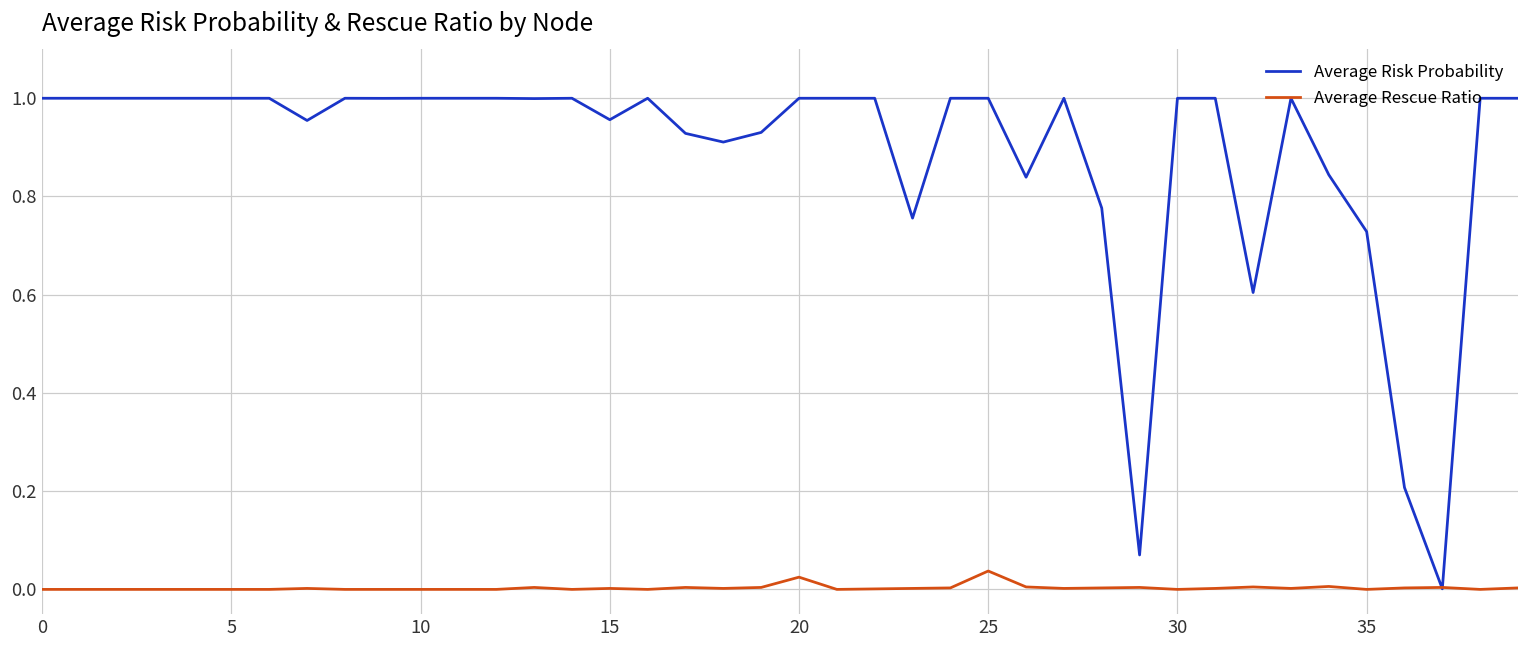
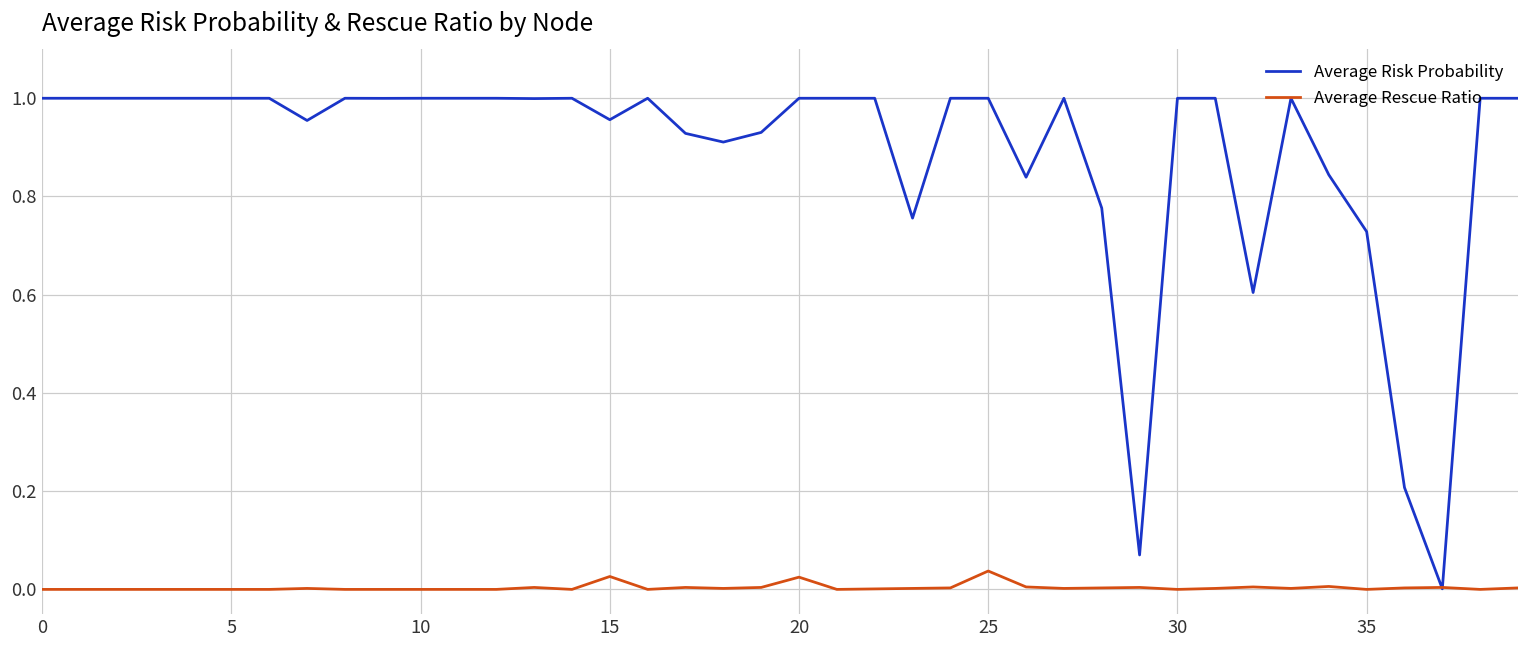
Average Rescue Ratio, 15: 0.00 -> 0.03
